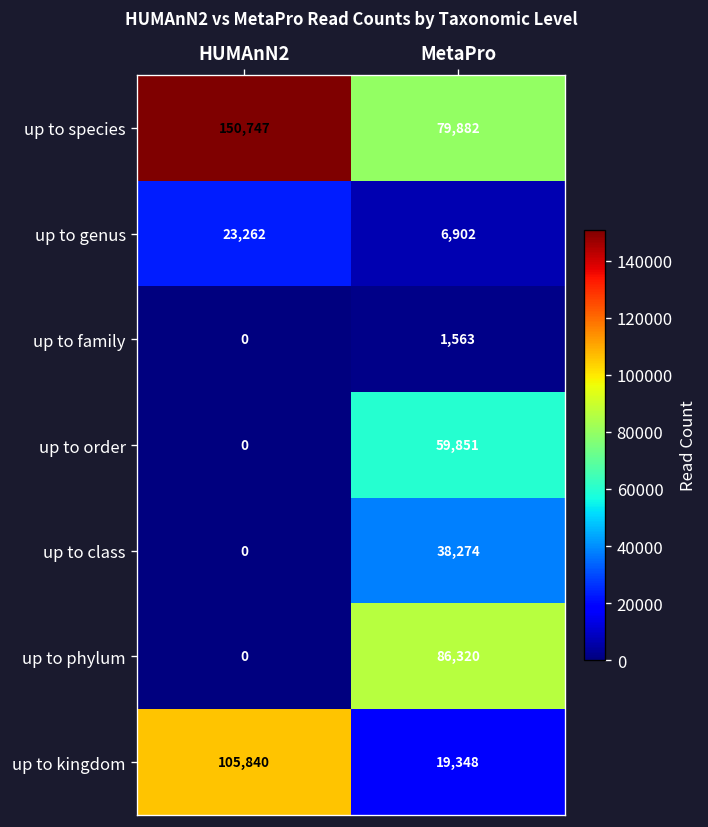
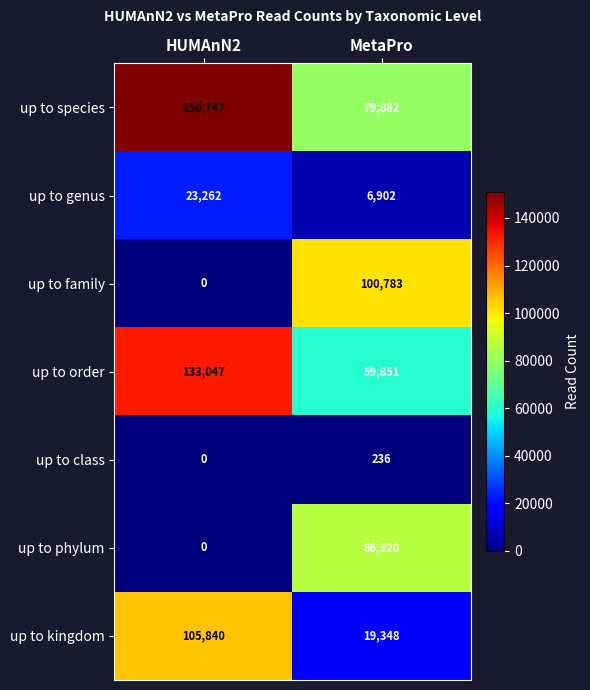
up to family, MetaPro: 1,563 -> 100,783
up to order, HUMAnN2: 0 -> 133,047
up to class, MetaPro: 38,274 -> 236
